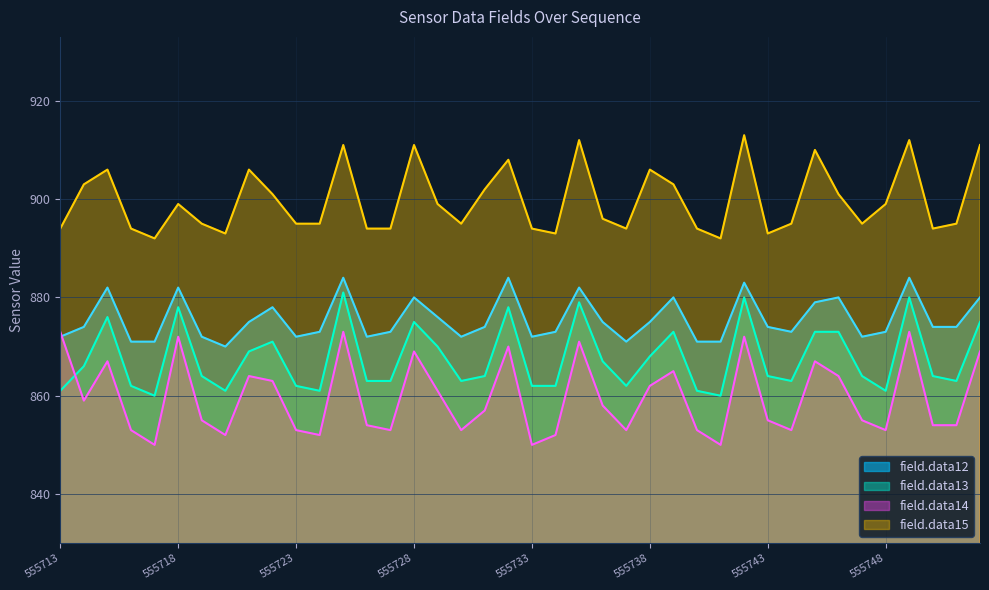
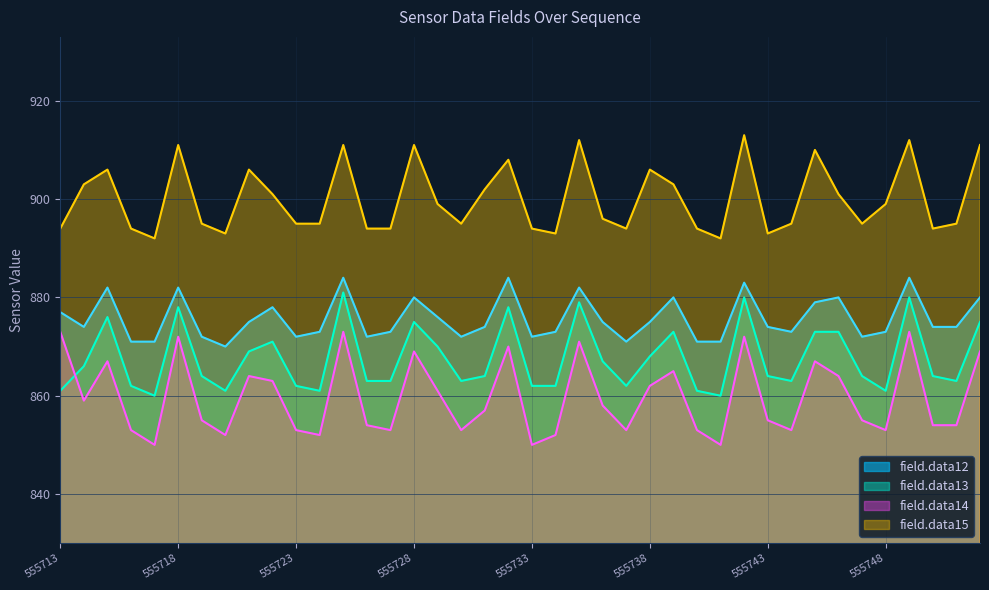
field.data12, 555713: 872 -> 877
field.data15, 555718: 899 -> 911
